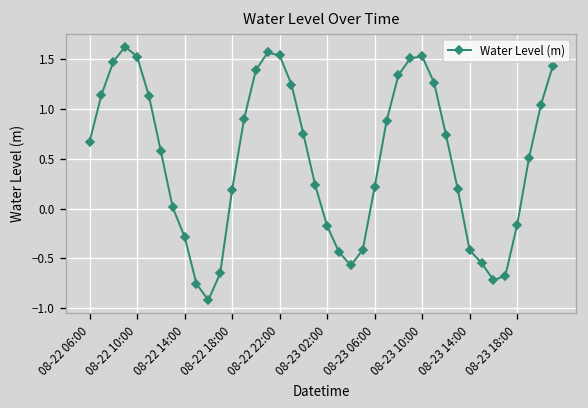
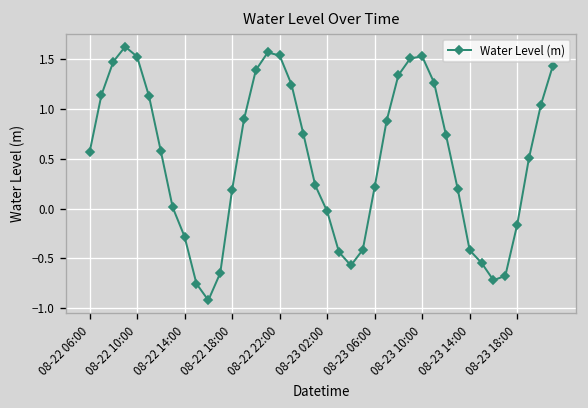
08-22 06:00: 0.7 -> 0.6
08-23 02:00: -0.2 -> 0.0
